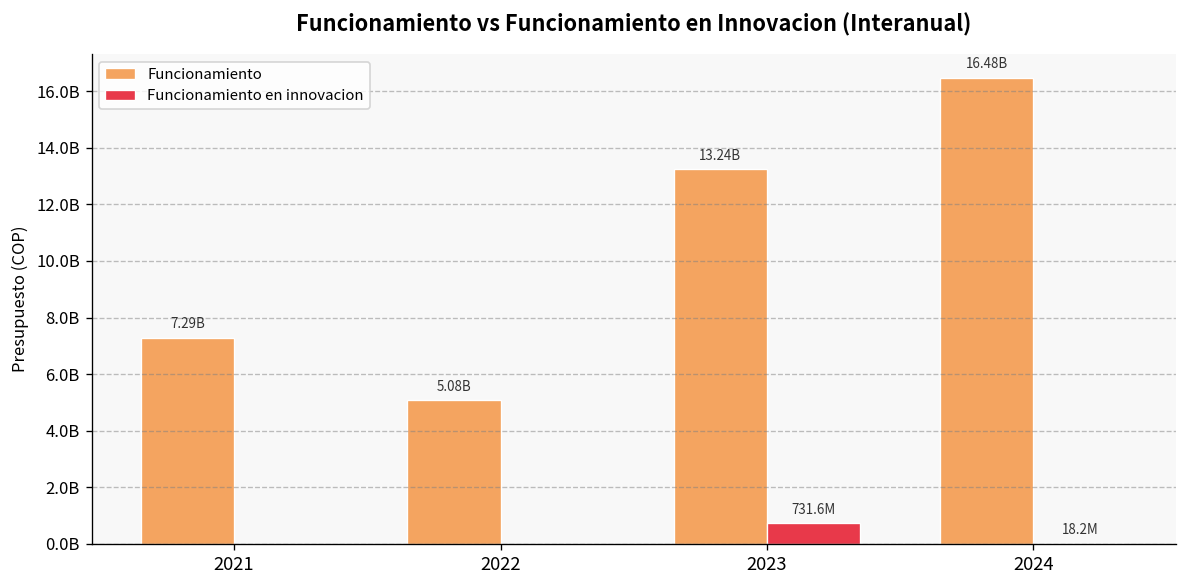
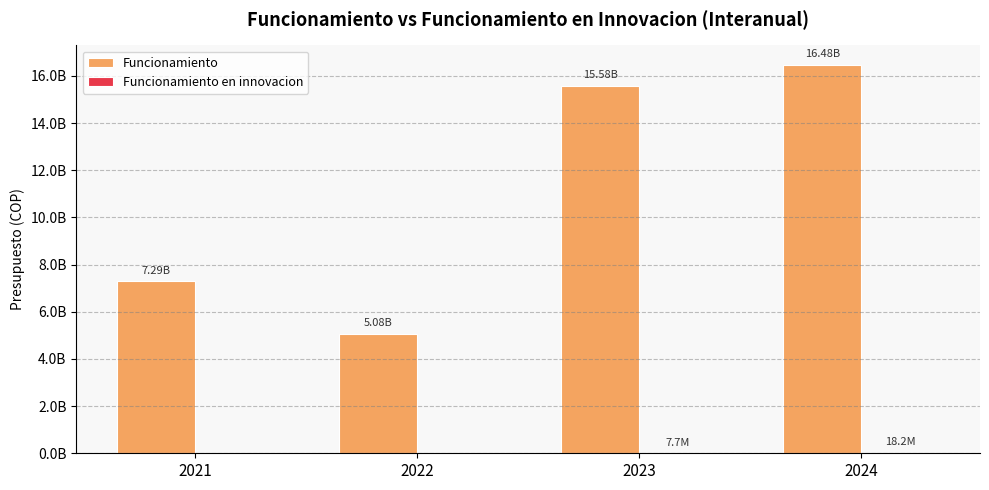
Funcionamiento, 2023: 13.24B -> 15.58B
Funcionamiento en innovacion, 2023: 731.6M -> 7.7M
